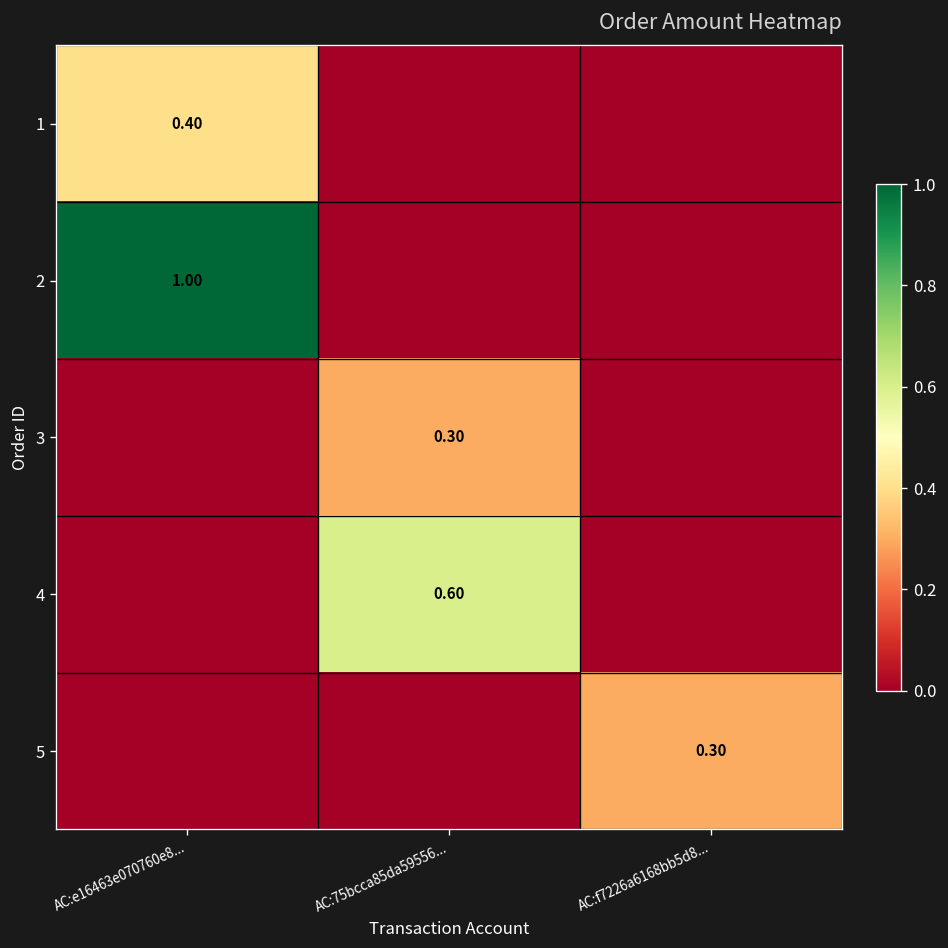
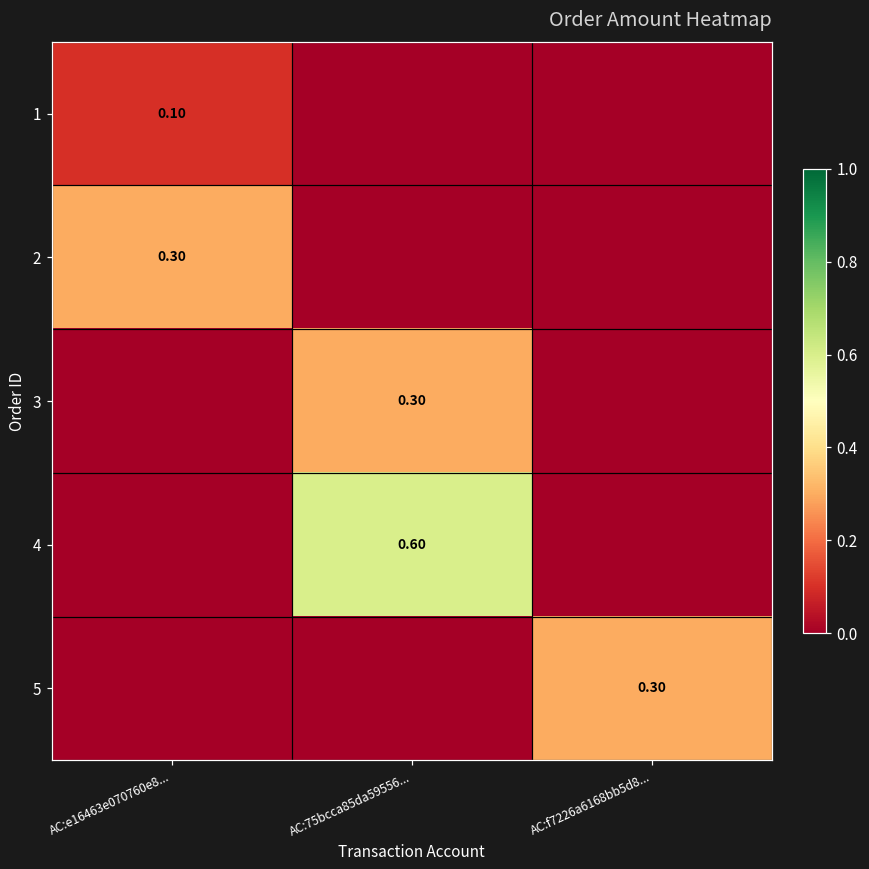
1, AC:e16463e070760e8...: 0.40 -> 0.10
2, AC:e16463e070760e8...: 1.00 -> 0.30
